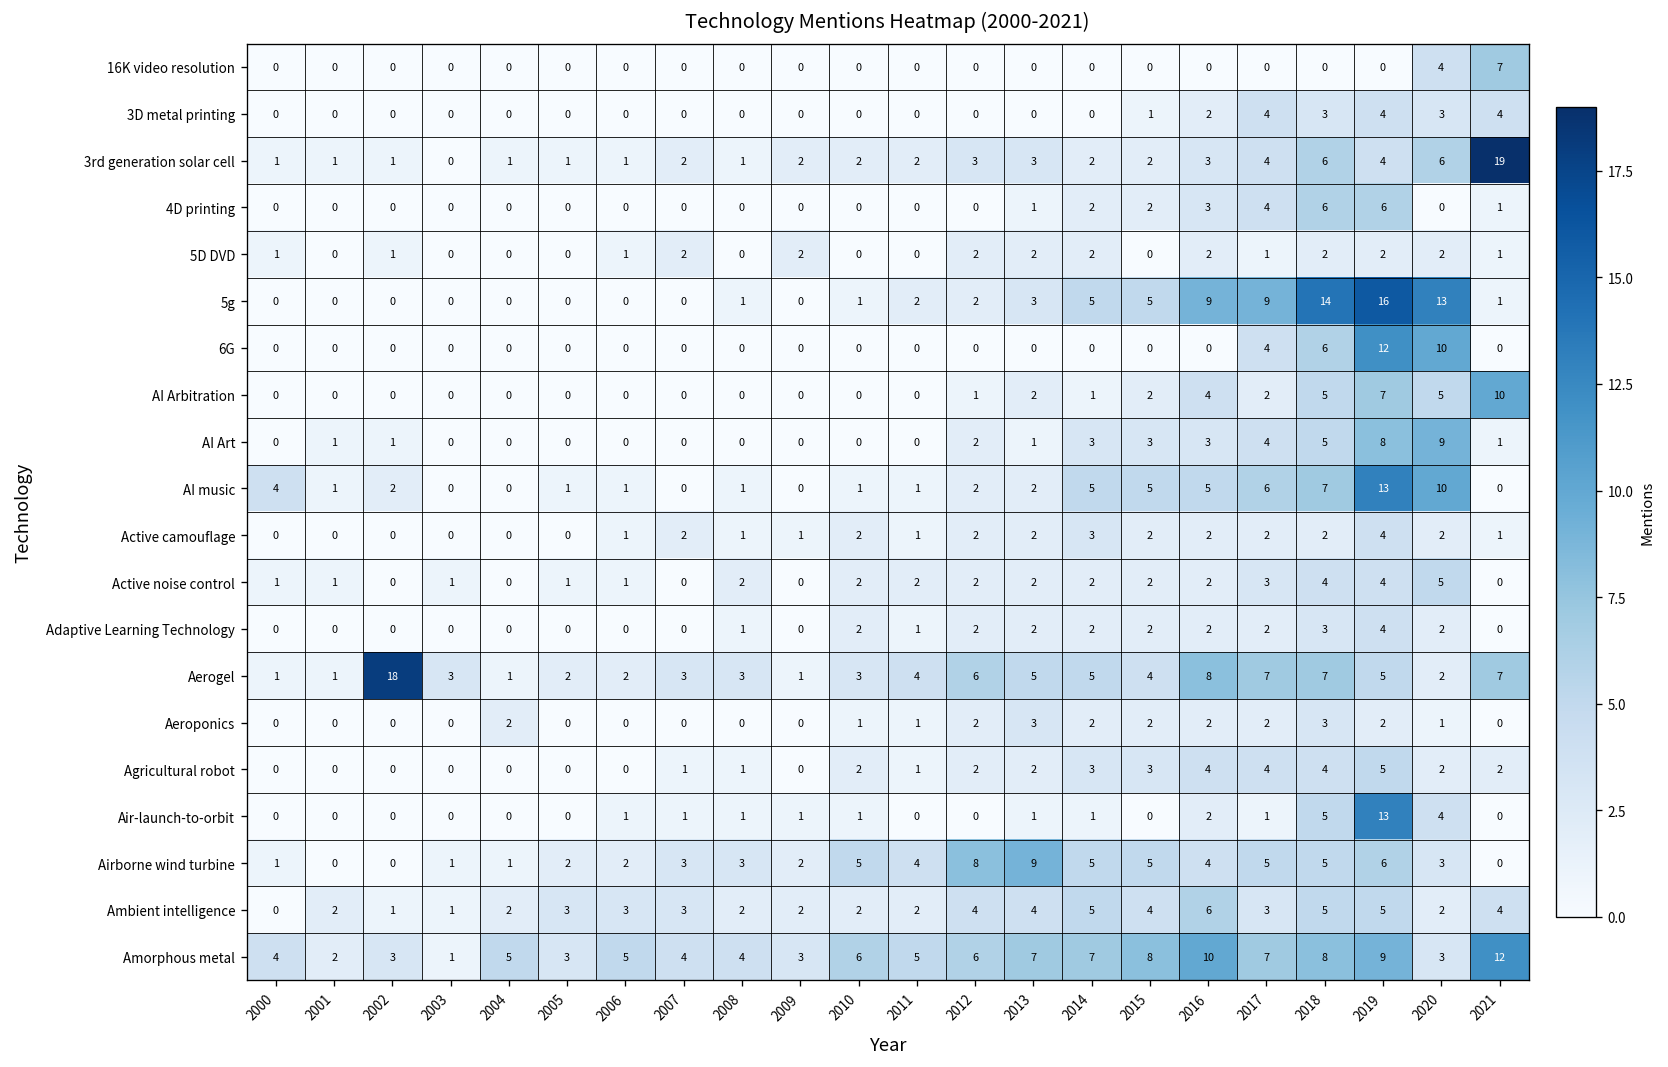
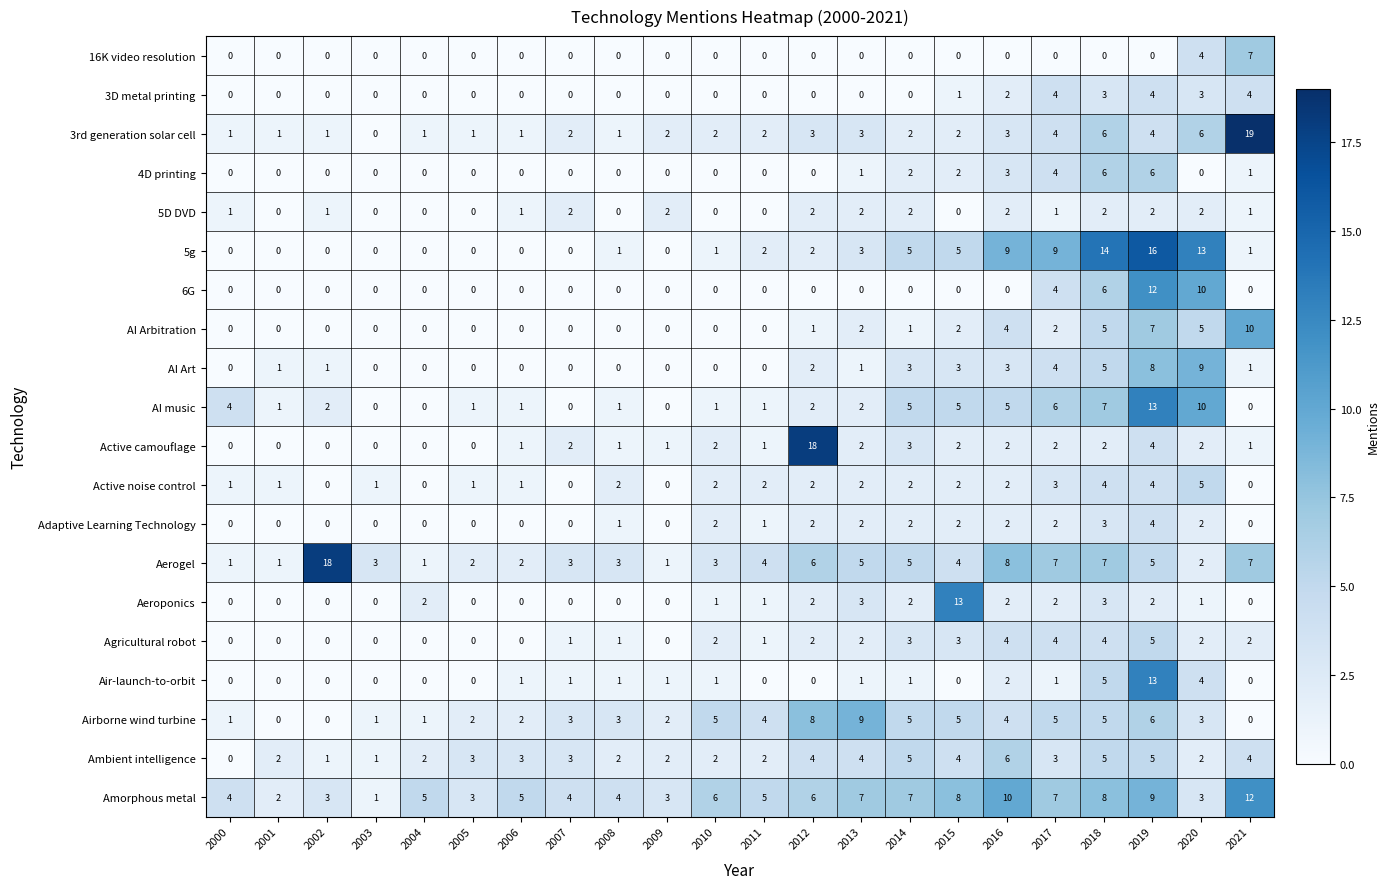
Active camouflage, 2012: 2 -> 18
Aeroponics, 2015: 2 -> 13
